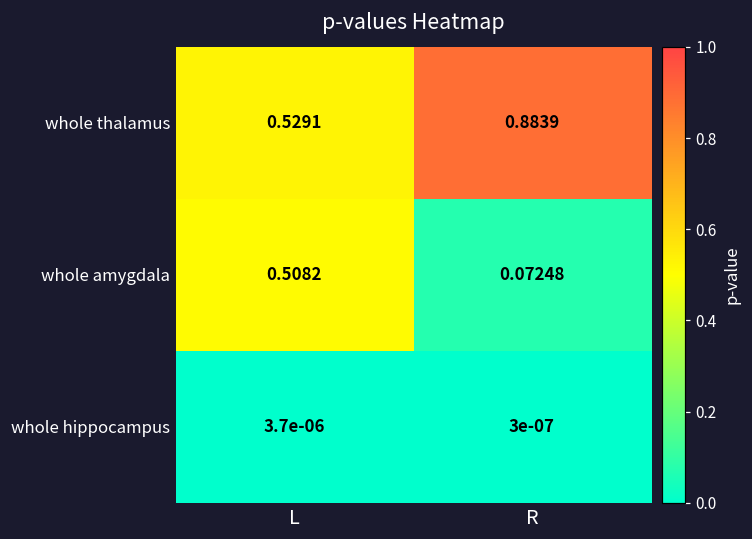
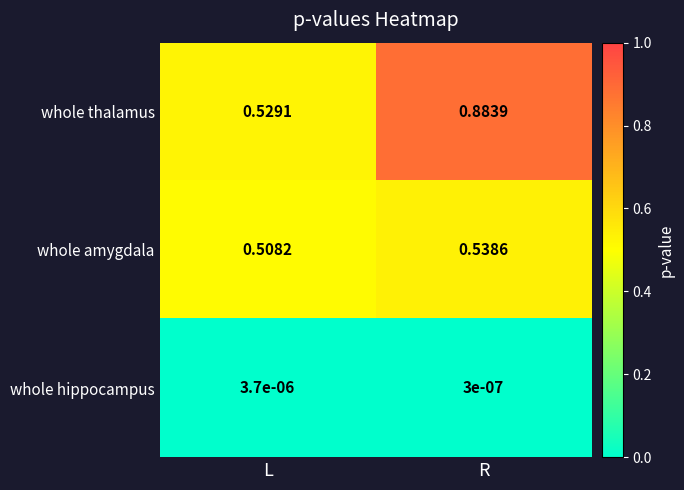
whole amygdala, R: 0.07248 -> 0.5386
